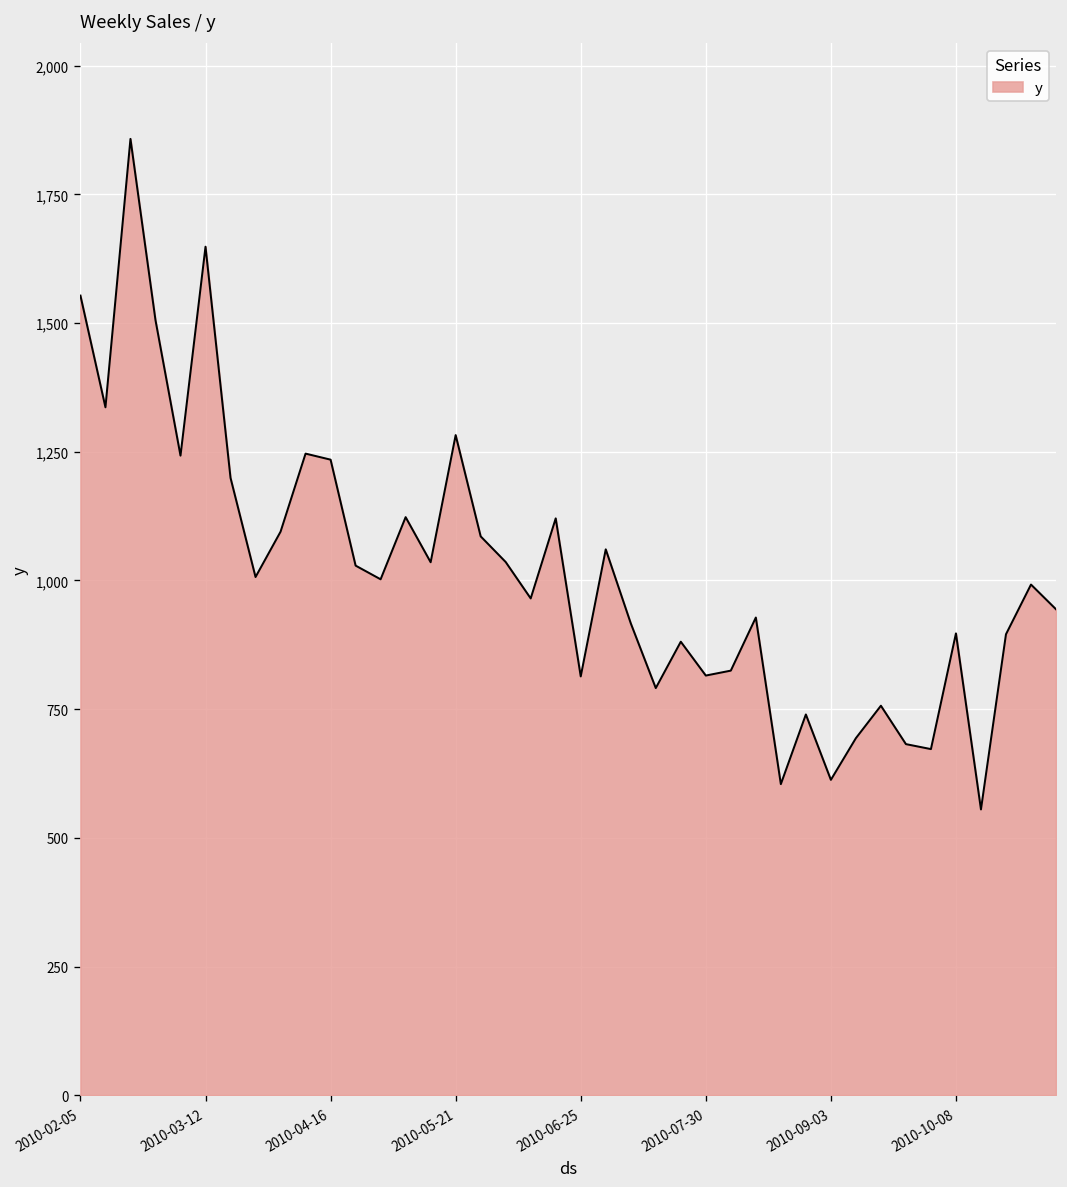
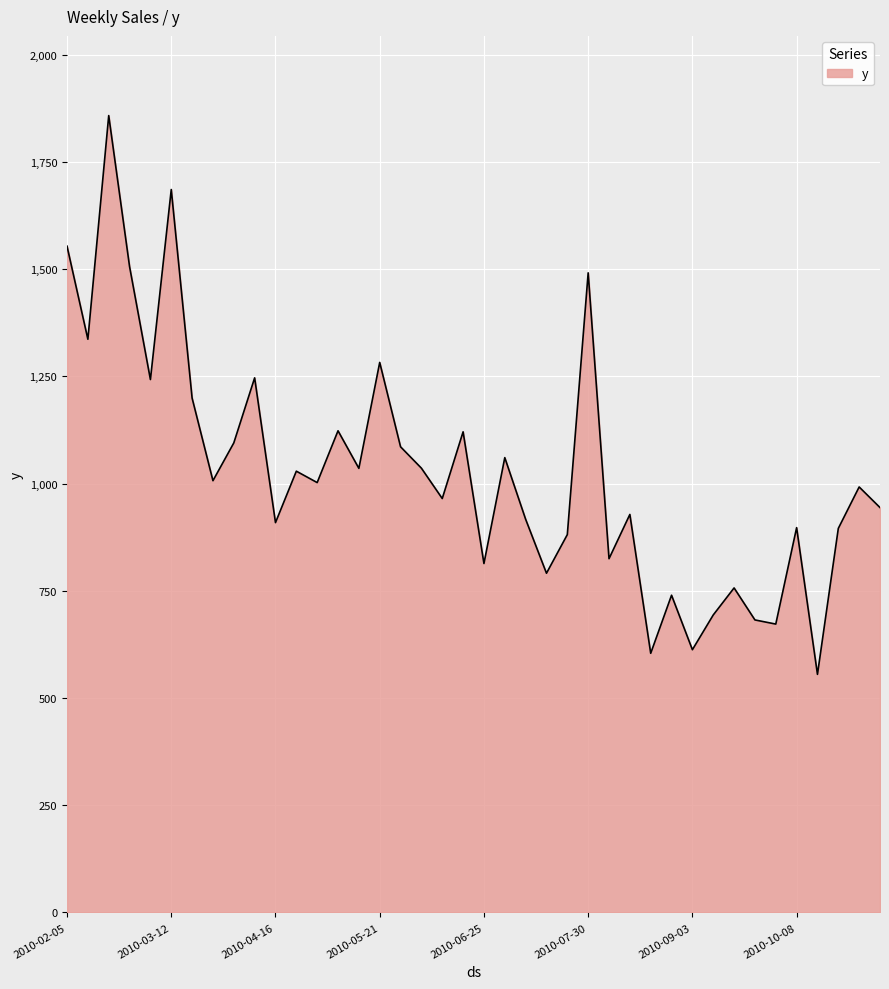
2010-03-12: 1,650 -> 1,690
2010-04-16: 1,230 -> 910
2010-07-30: 820 -> 1,490
